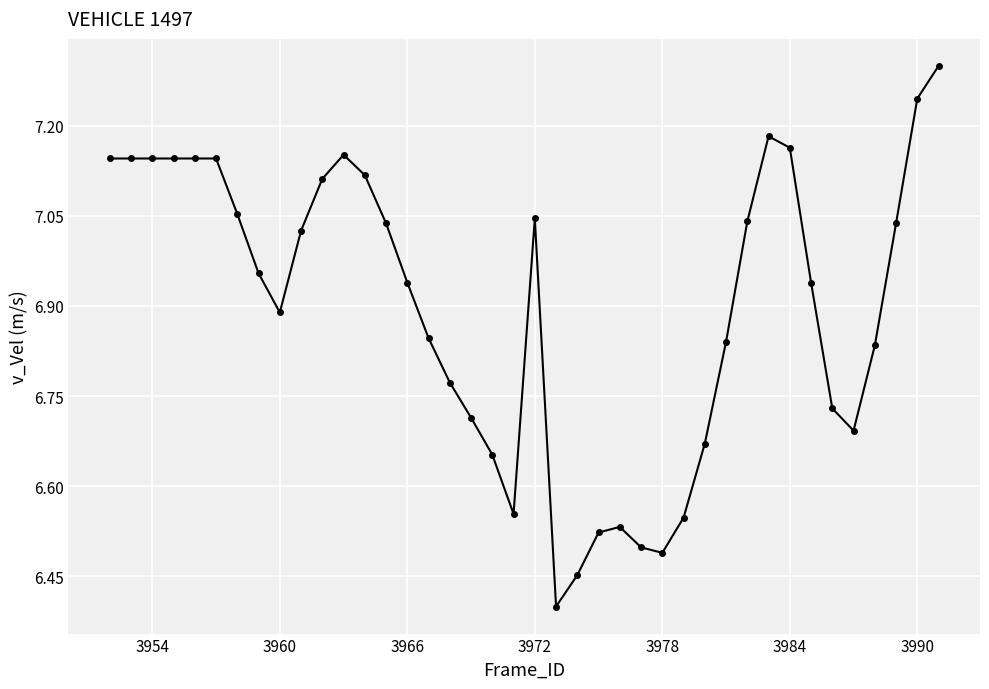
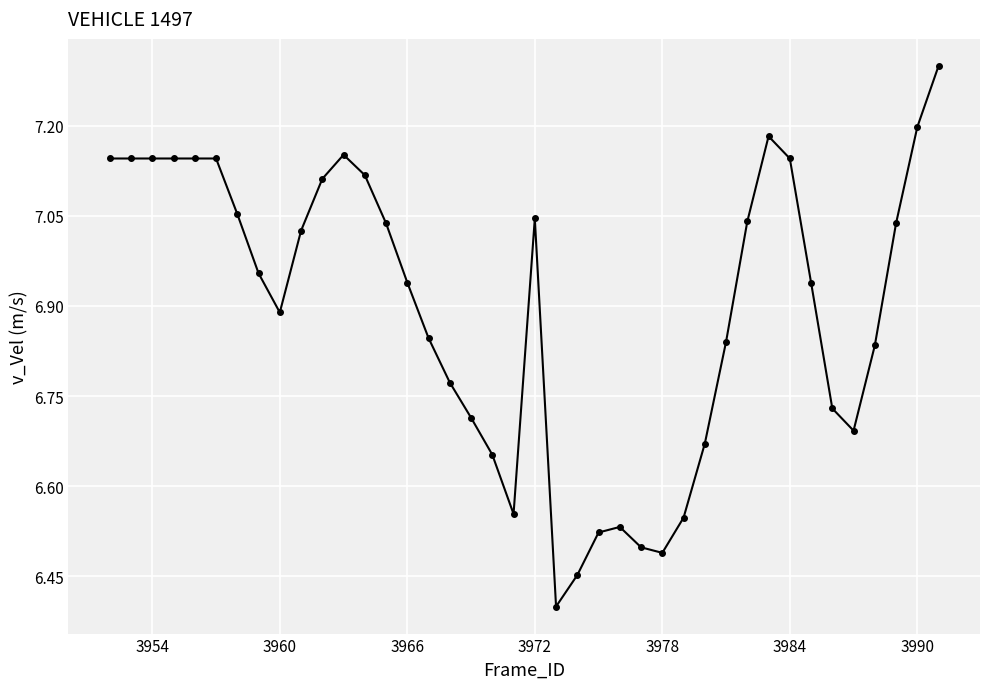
3984: 7.16 -> 7.15
3990: 7.25 -> 7.20
